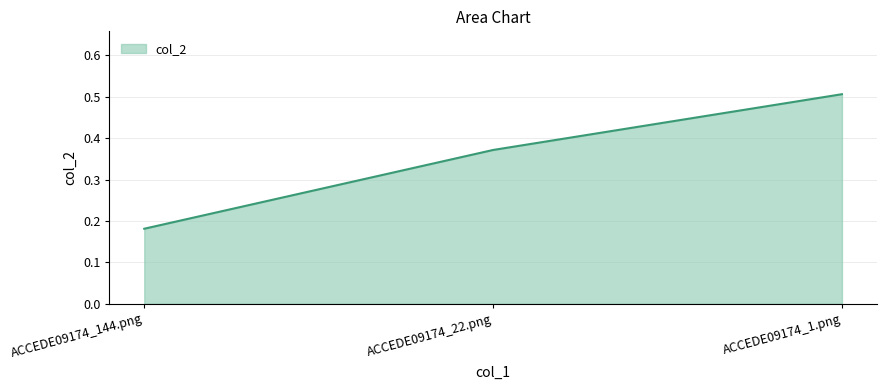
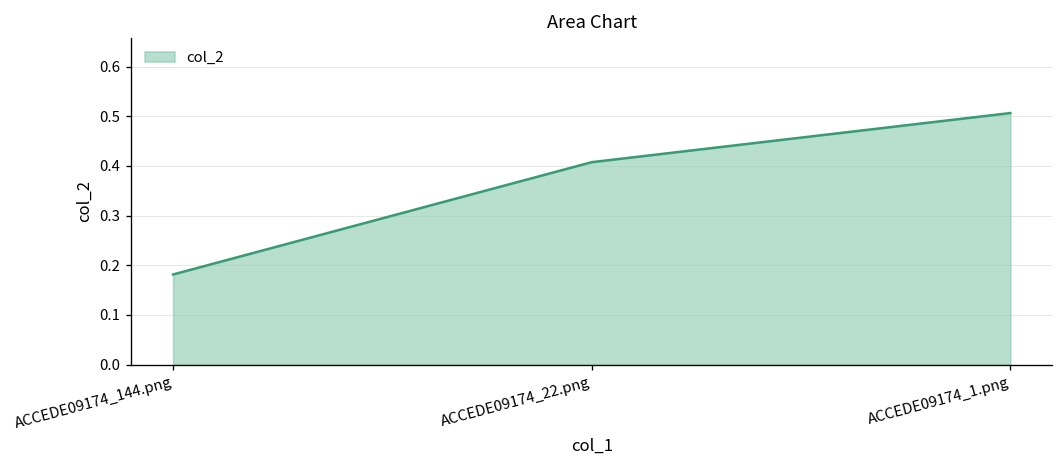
ACCEDE09174_22.png: 0.37 -> 0.41
